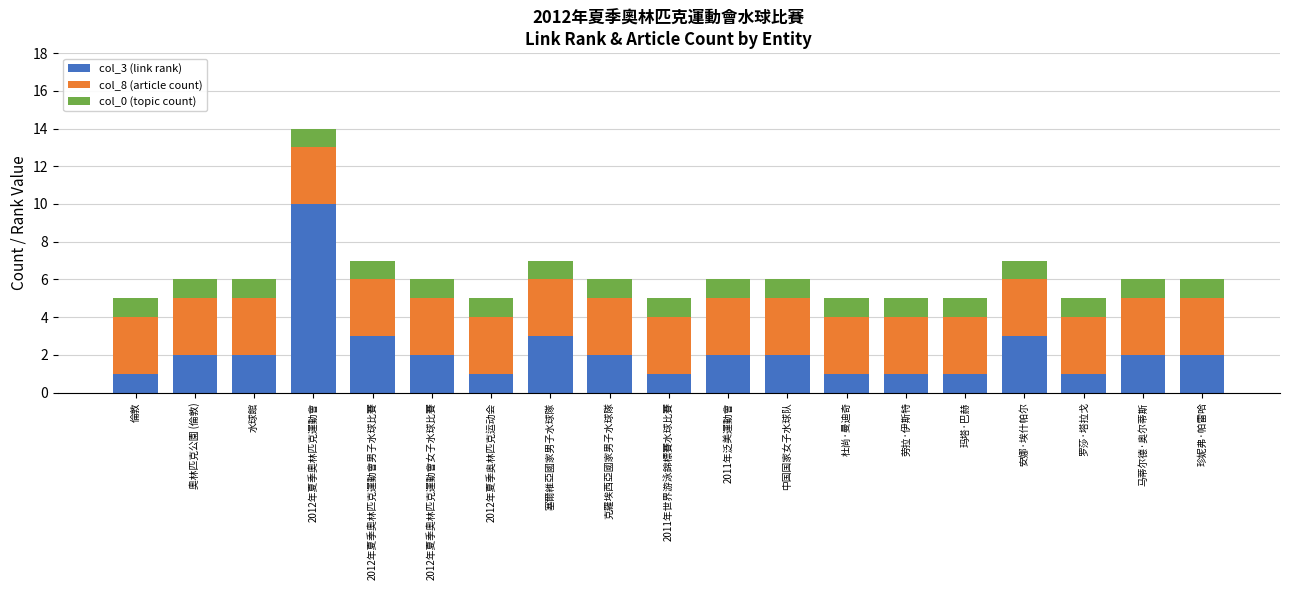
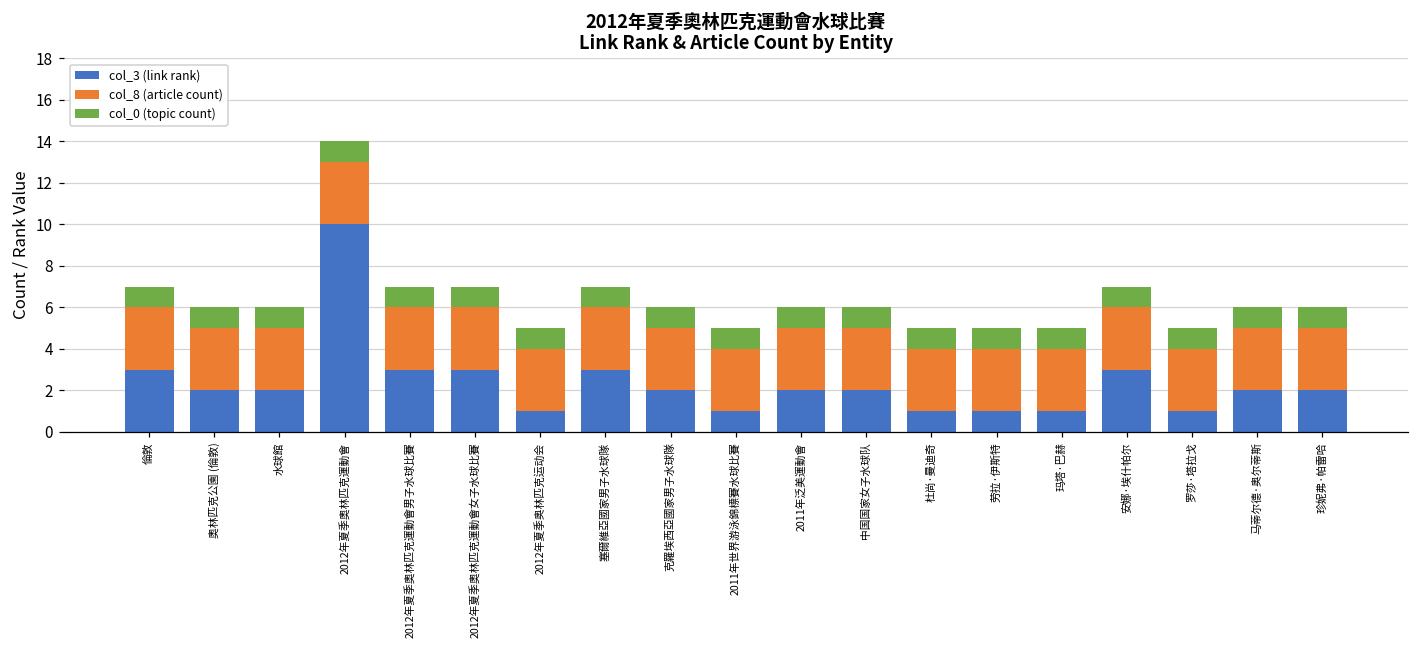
col_3 (link rank), 倫敦: 1 -> 3
col_3 (link rank), 2012年夏季奧林匹克運動會女子水球比賽: 2 -> 3
